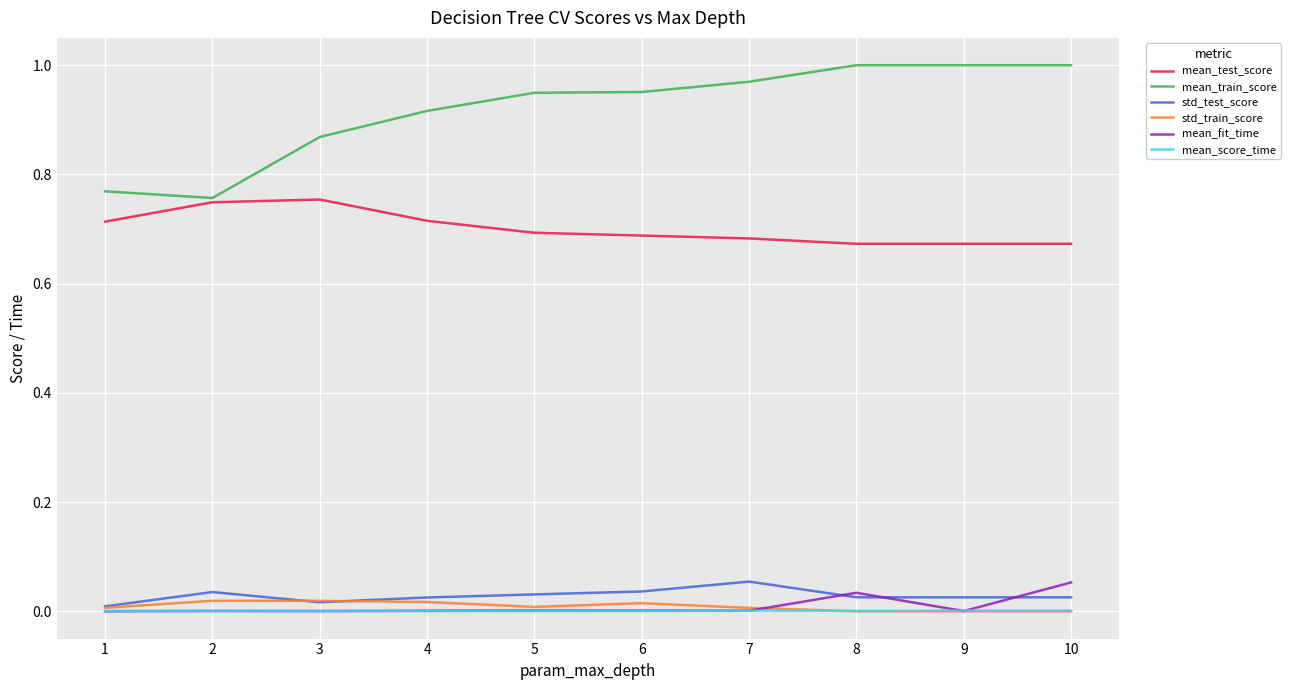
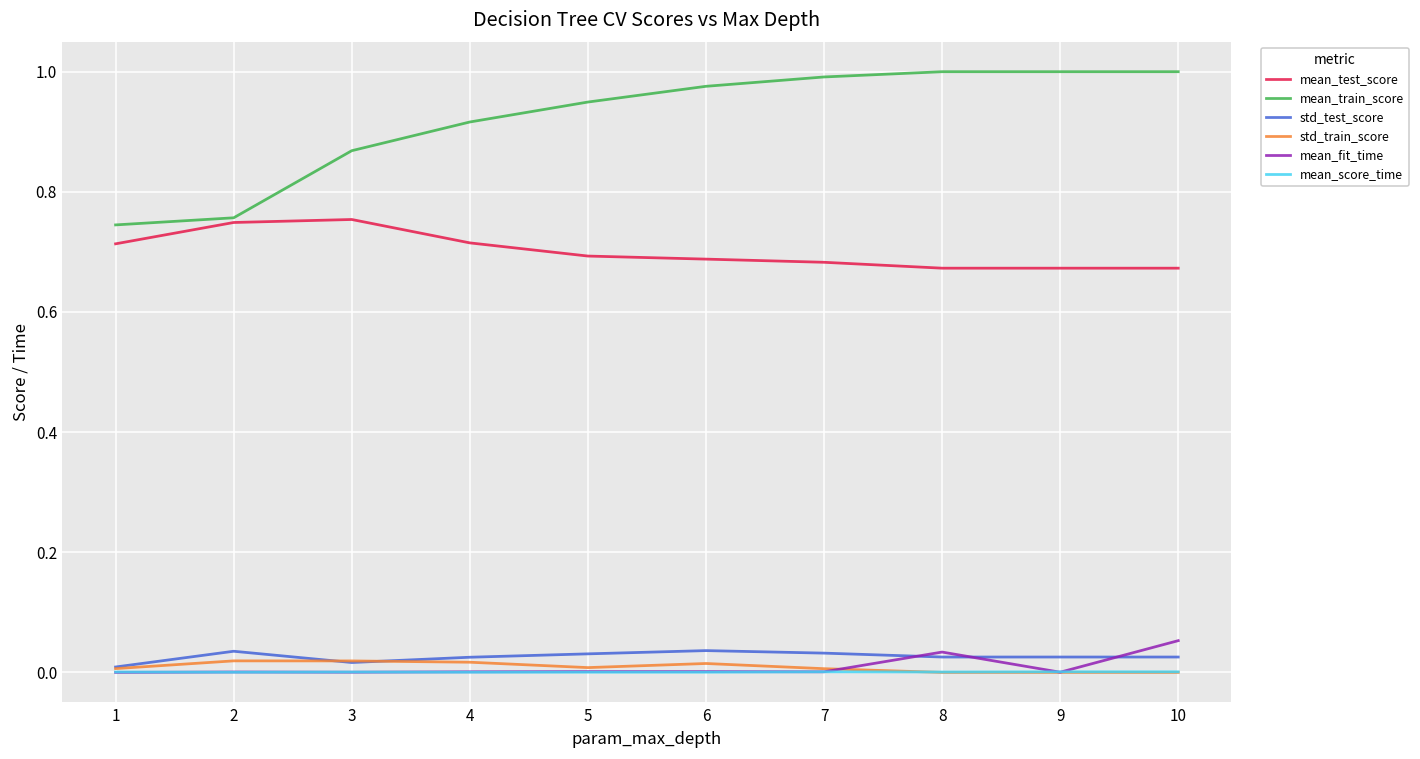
mean_train_score, 1: 0.77 -> 0.74
mean_train_score, 6: 0.95 -> 0.98
mean_train_score, 7: 0.97 -> 0.99
std_test_score, 7: 0.05 -> 0.03
